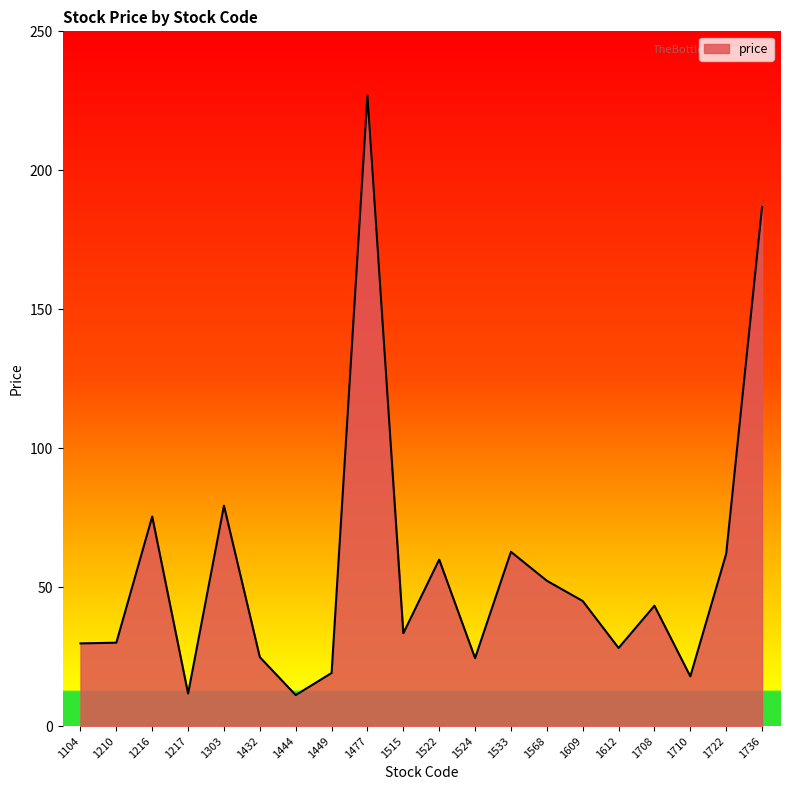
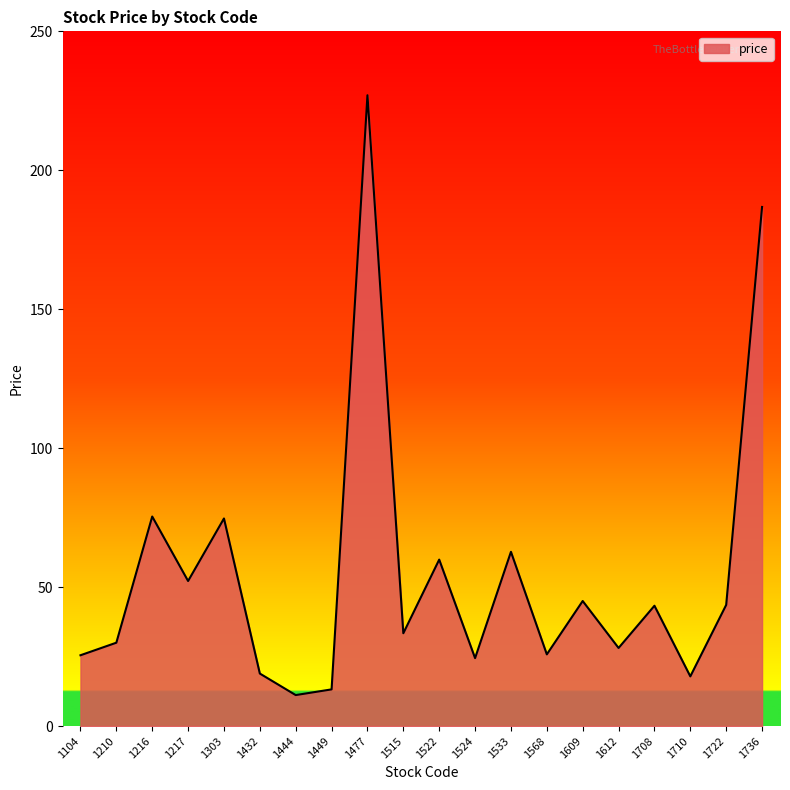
1104: 30 -> 25
1217: 12 -> 52
1303: 79 -> 75
1432: 25 -> 19
1449: 19 -> 13
1568: 52 -> 26
1722: 62 -> 44
